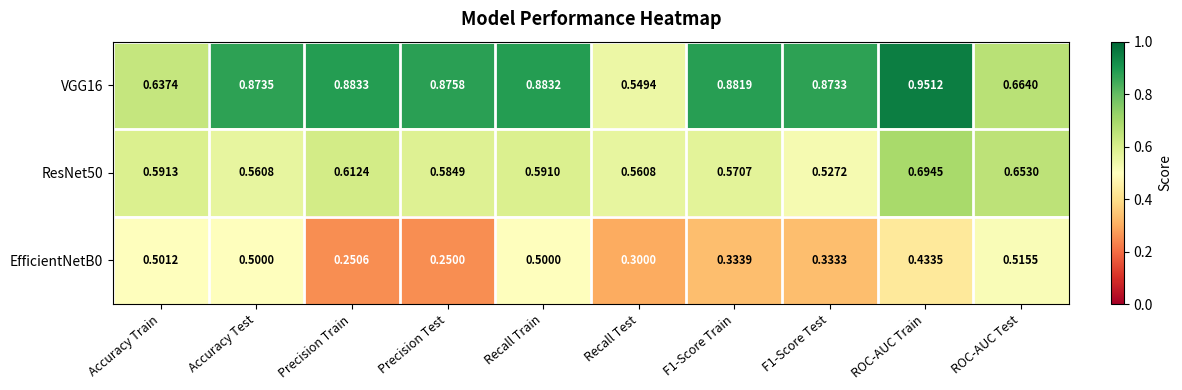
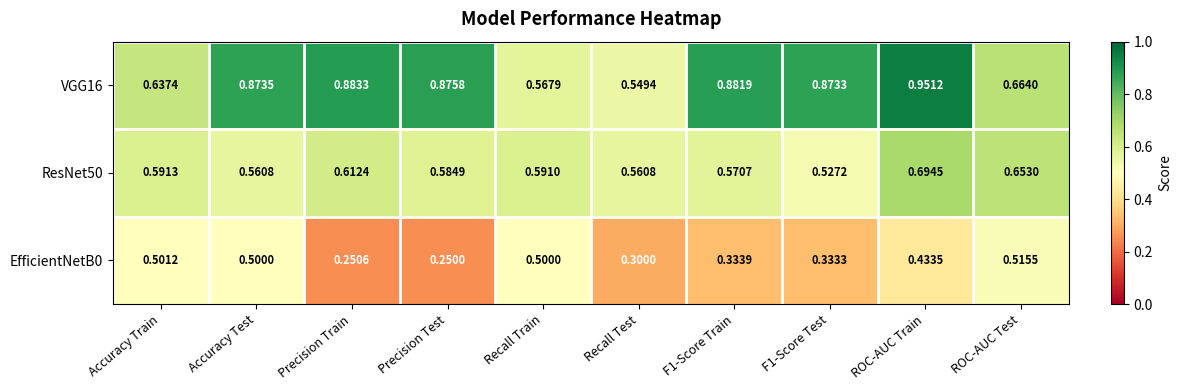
VGG16, Recall Train: 0.8832 -> 0.5679
